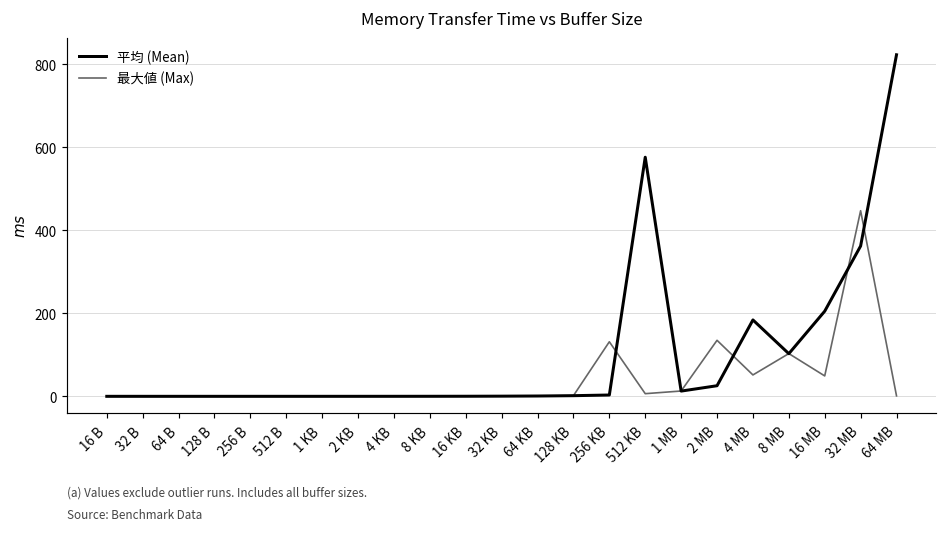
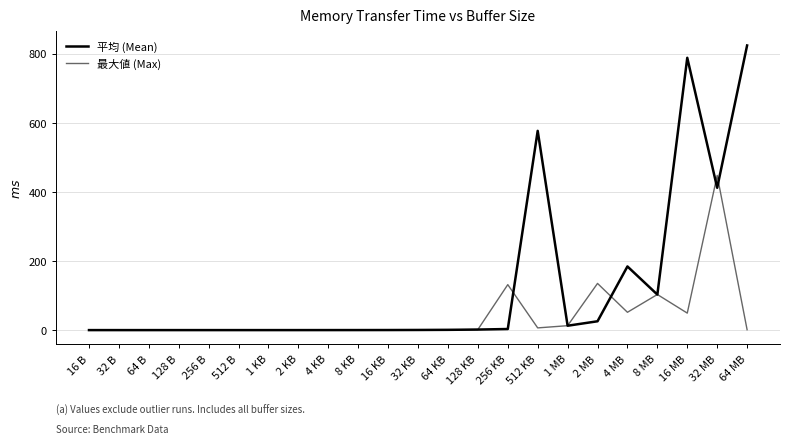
平均 (Mean), 16 MB: 210 -> 790
平均 (Mean), 32 MB: 360 -> 410
